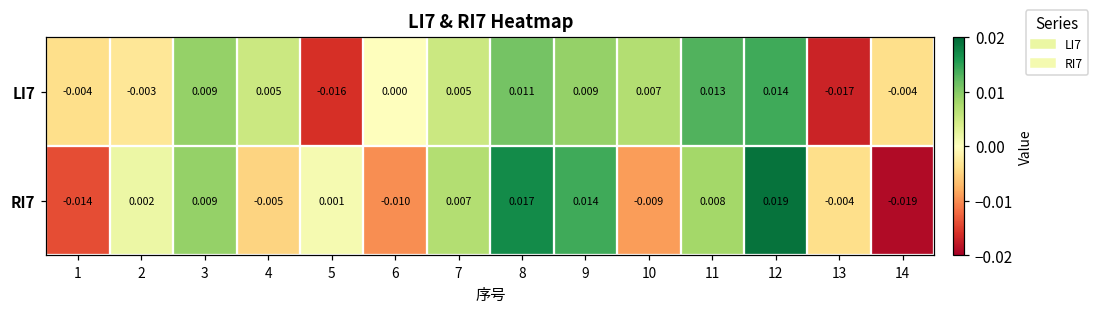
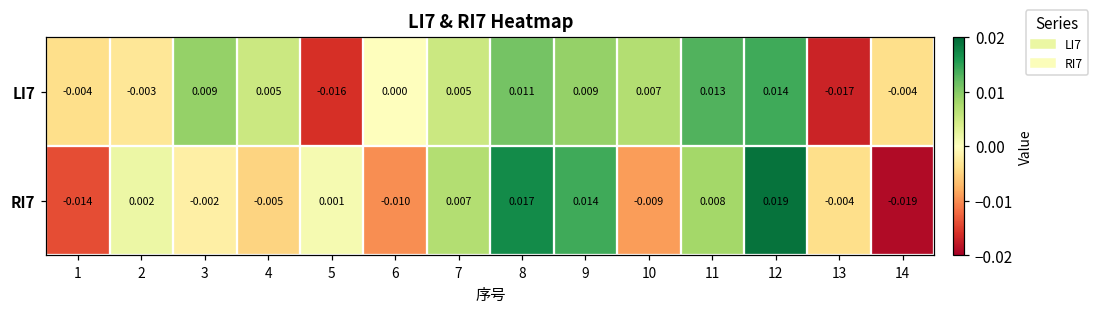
RI7, 3: 0.009 -> -0.002
